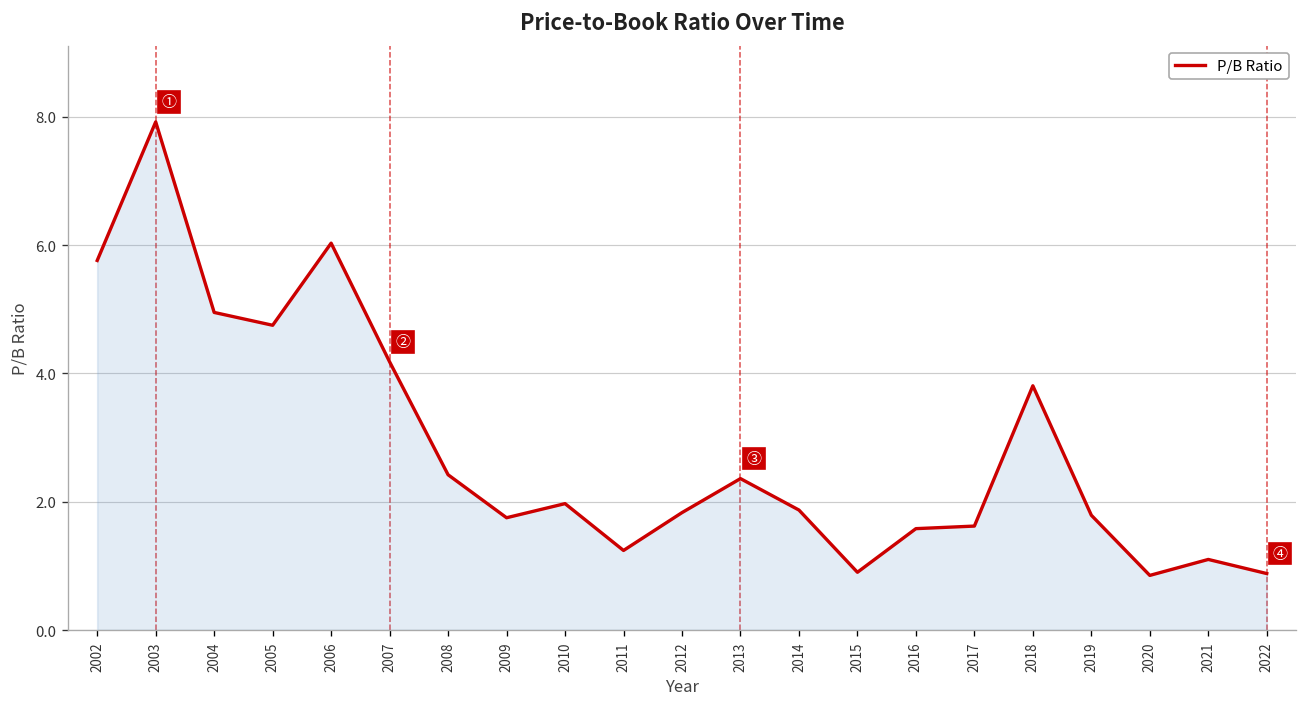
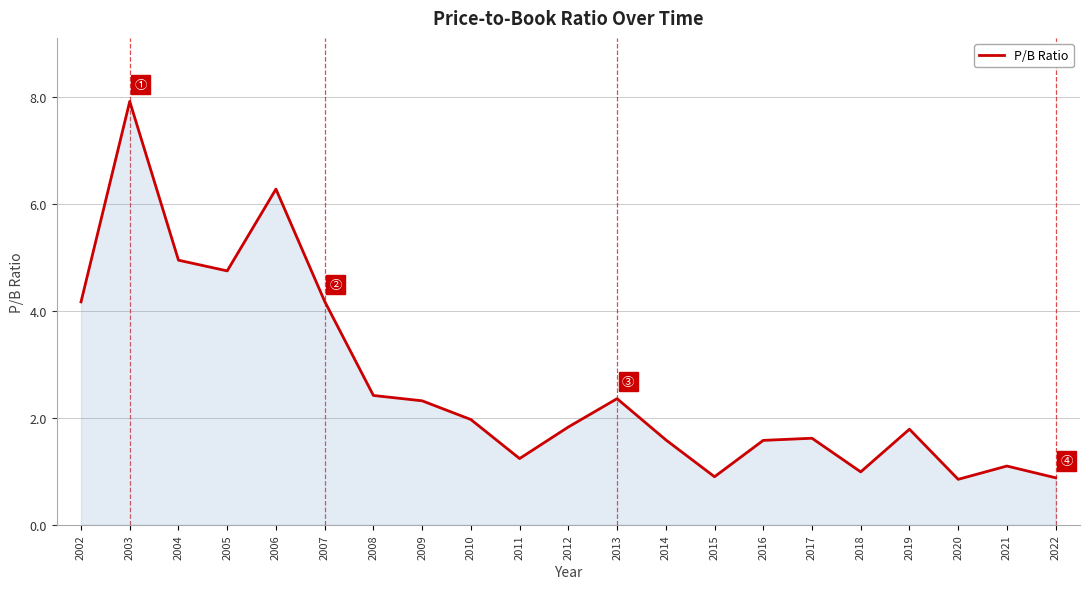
2002: 5.8 -> 4.2
2006: 6.0 -> 6.3
2009: 1.8 -> 2.3
2014: 1.9 -> 1.6
2018: 3.8 -> 1.0
